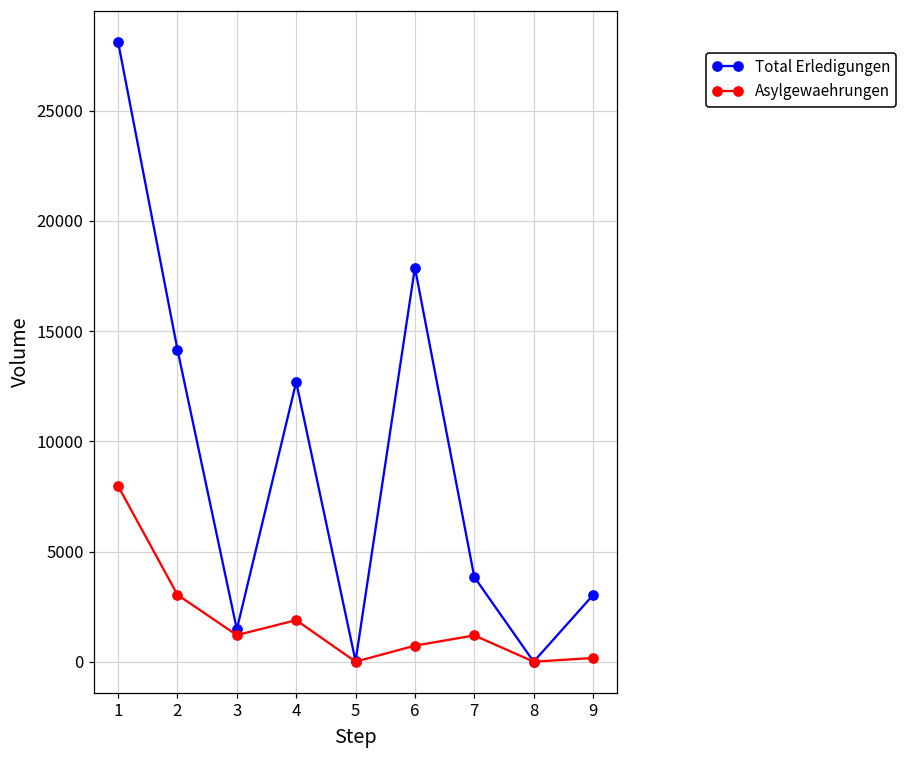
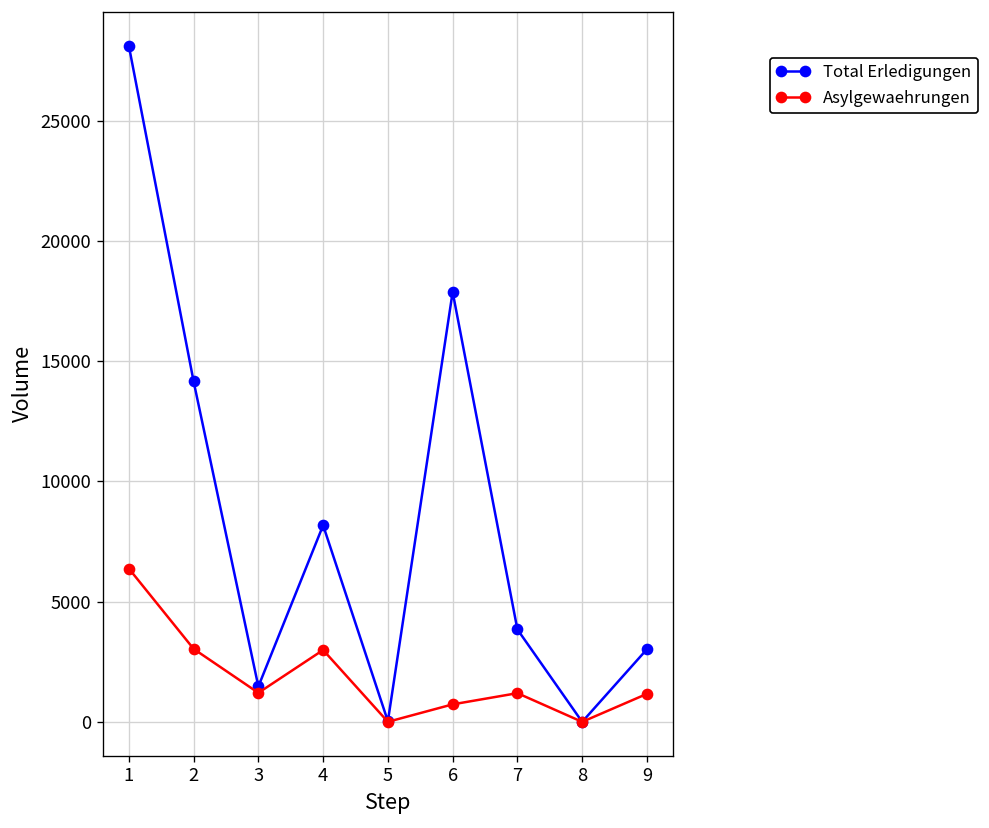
Asylgewaehrungen, 1: 8000 -> 6400
Total Erledigungen, 4: 12700 -> 8200
Asylgewaehrungen, 4: 1900 -> 3000
Asylgewaehrungen, 9: 200 -> 1200
